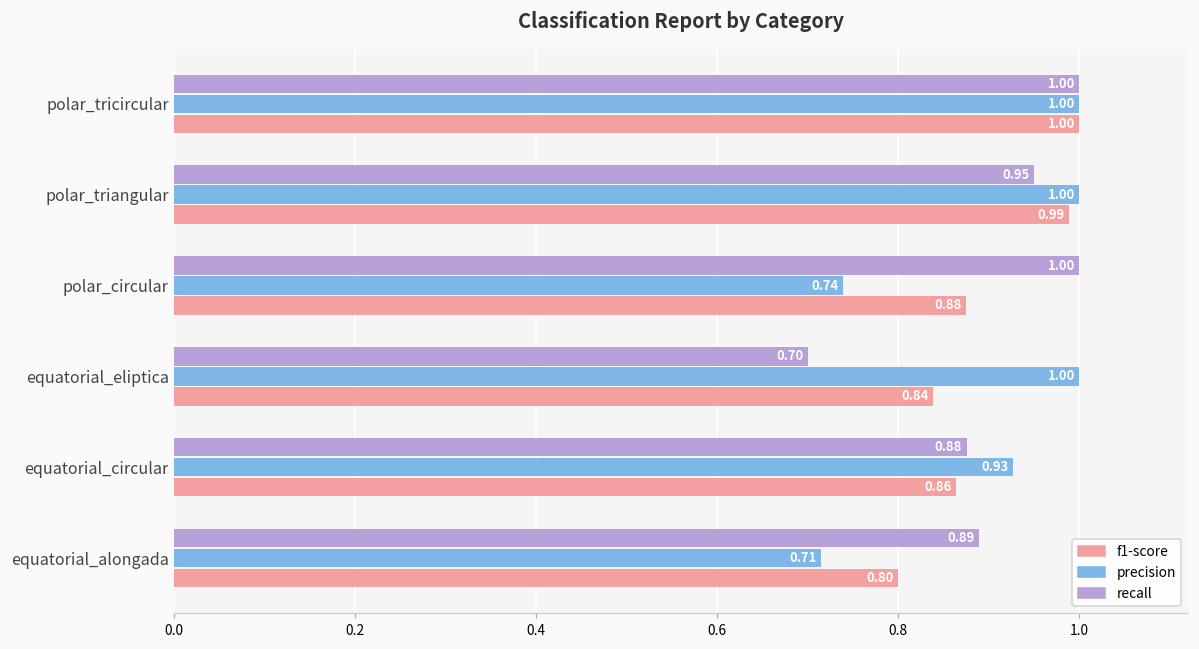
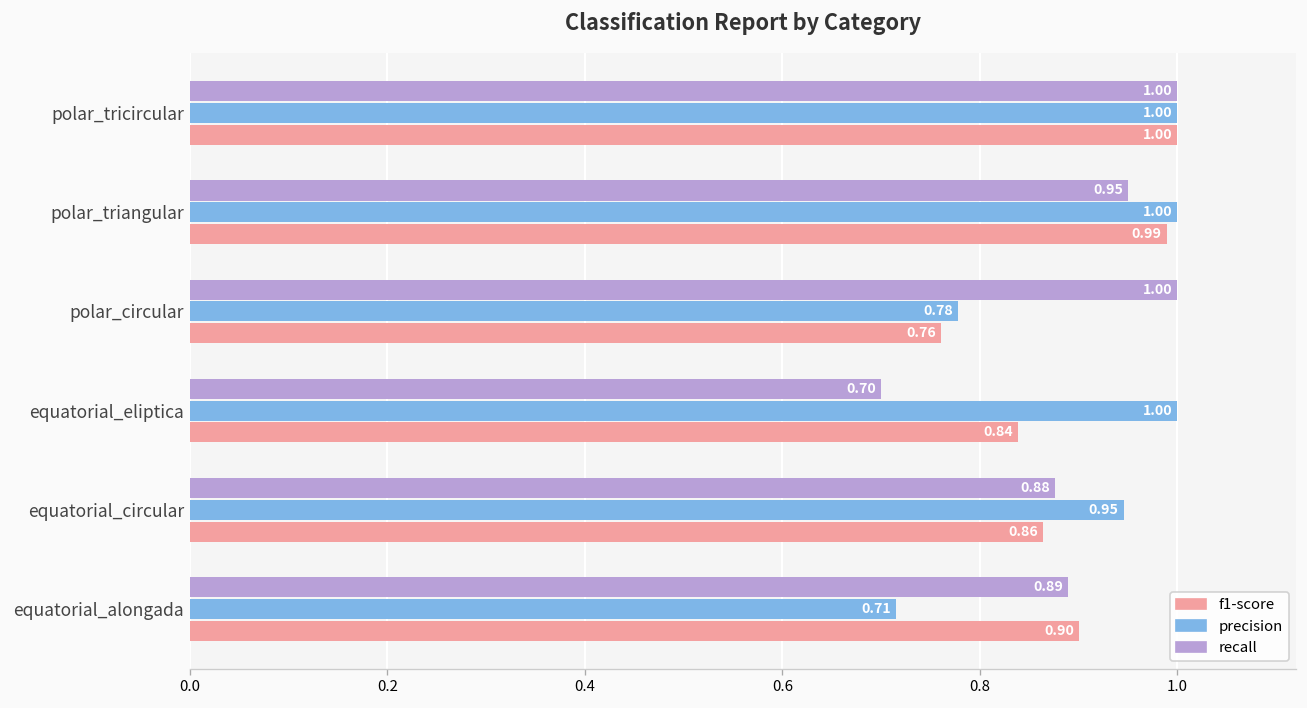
precision, polar_circular: 0.74 -> 0.78
f1-score, polar_circular: 0.88 -> 0.76
precision, equatorial_circular: 0.93 -> 0.95
f1-score, equatorial_alongada: 0.80 -> 0.90
